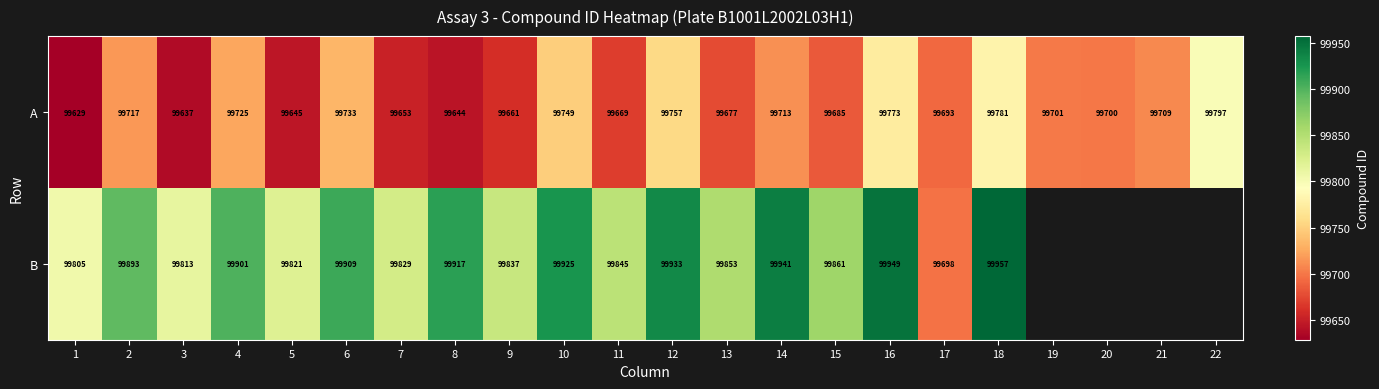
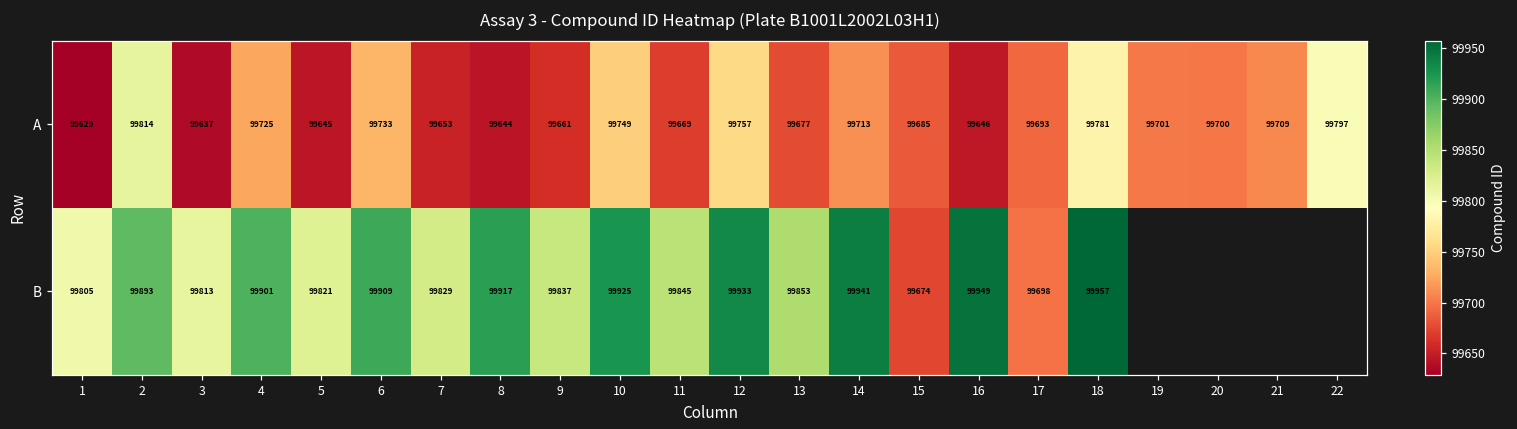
A, 2: 99717 -> 99814
A, 16: 99773 -> 99646
B, 15: 99861 -> 99674
